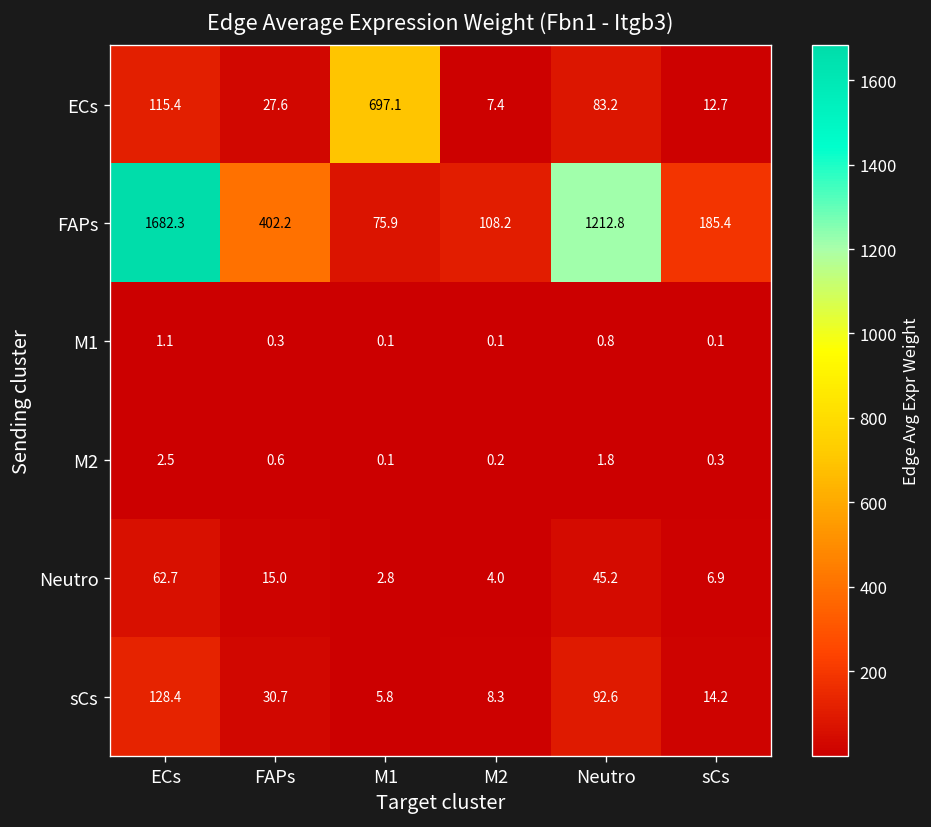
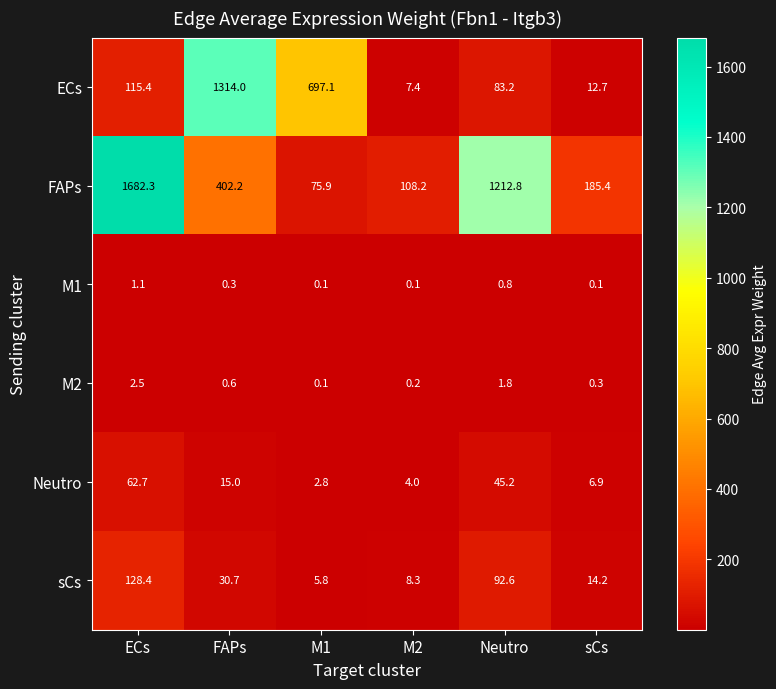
ECs, FAPs: 27.6 -> 1314.0
